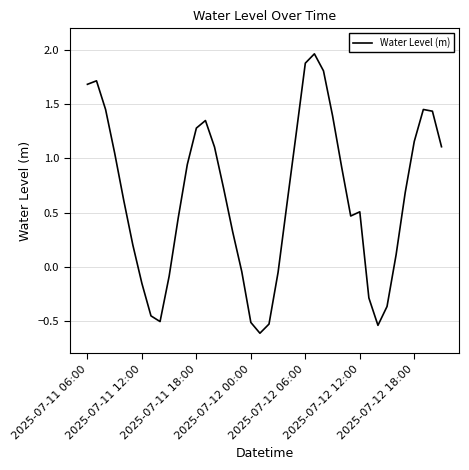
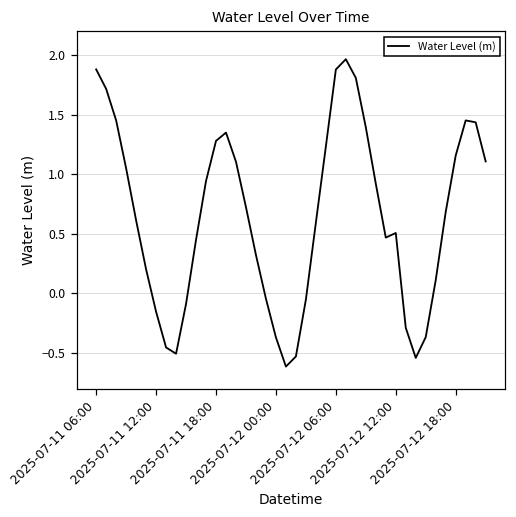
2025-07-11 06:00: 1.68 -> 1.88
2025-07-12 00:00: -0.51 -> -0.37
